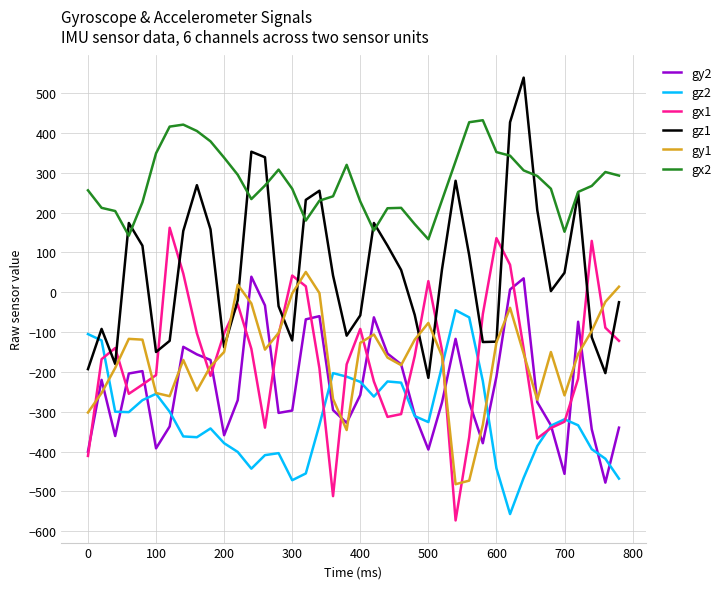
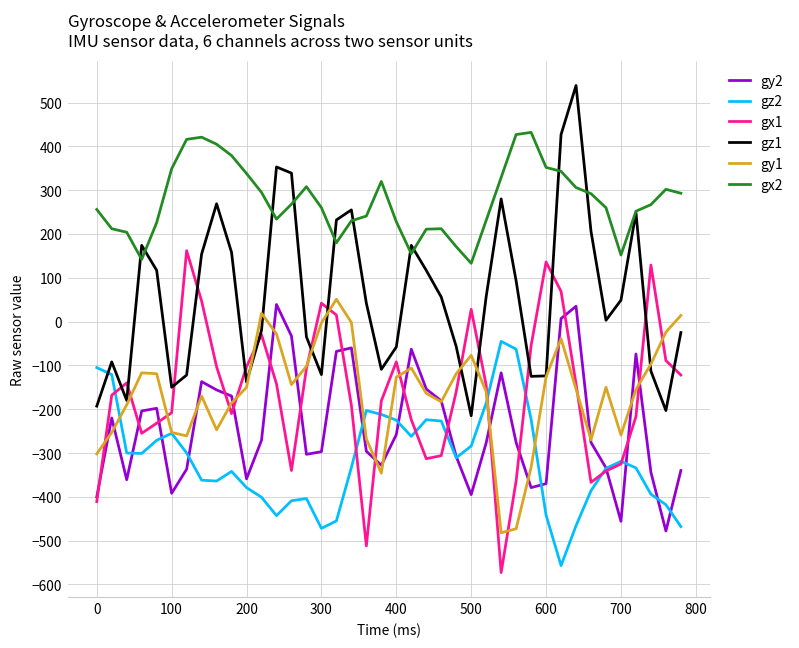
gz2, 500: -330 -> -280
gy2, 600: -210 -> -370
